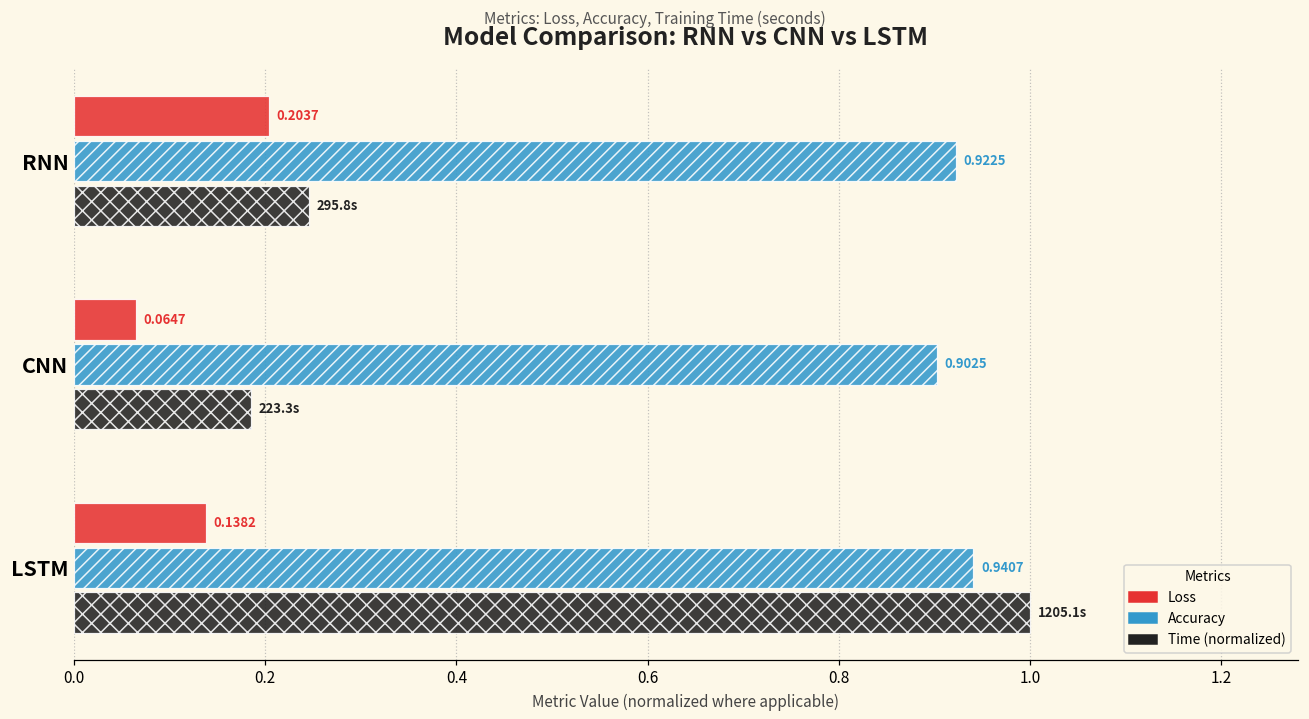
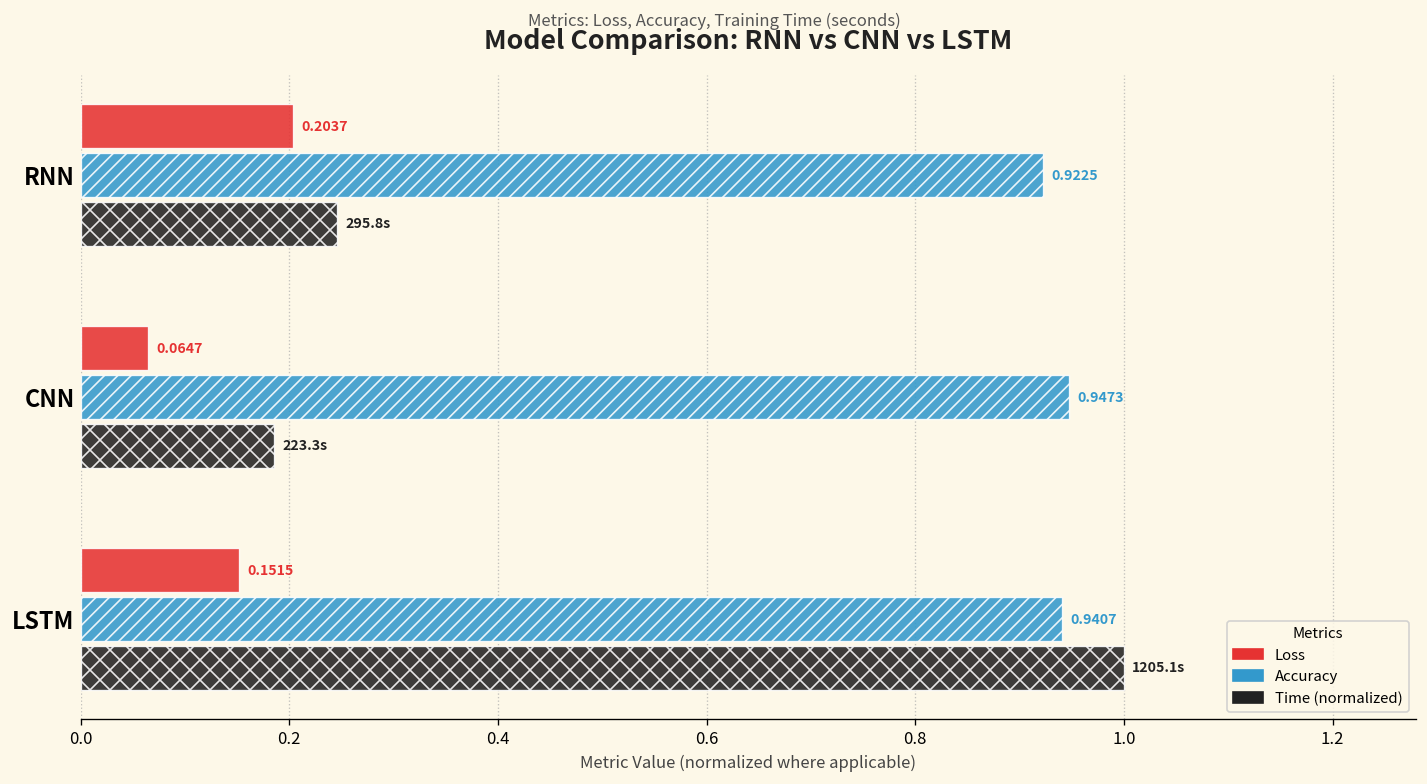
Accuracy, CNN: 0.9025 -> 0.9473
Loss, LSTM: 0.1382 -> 0.1515
